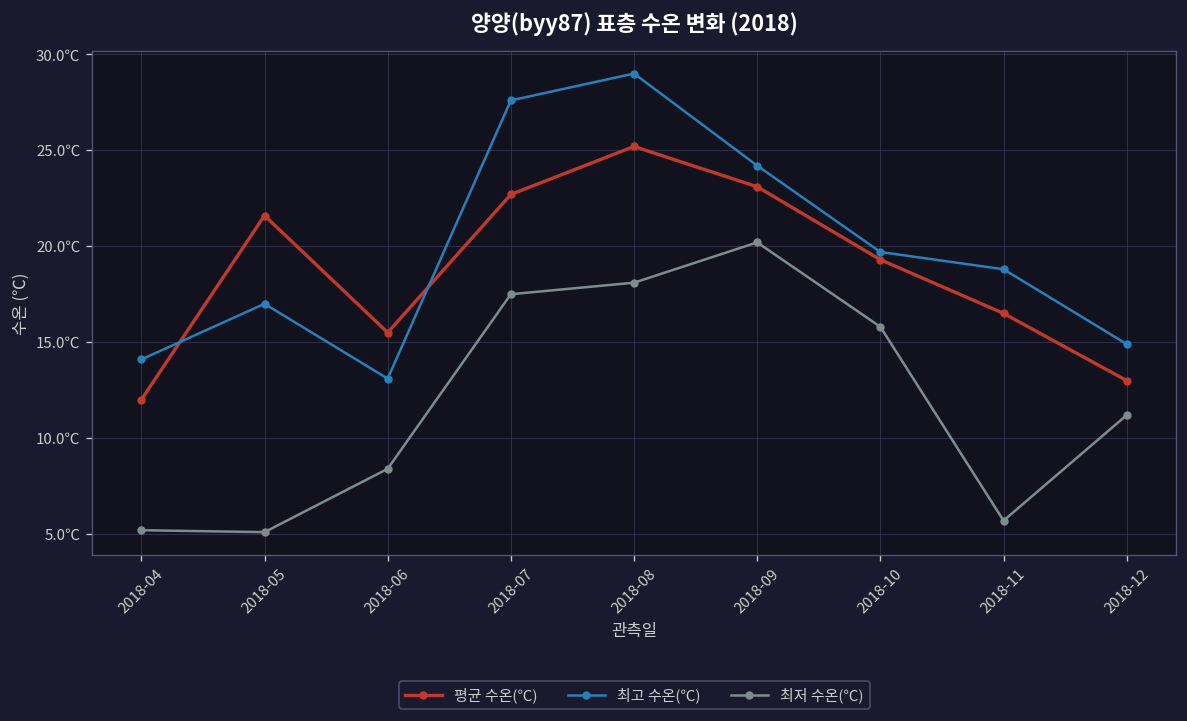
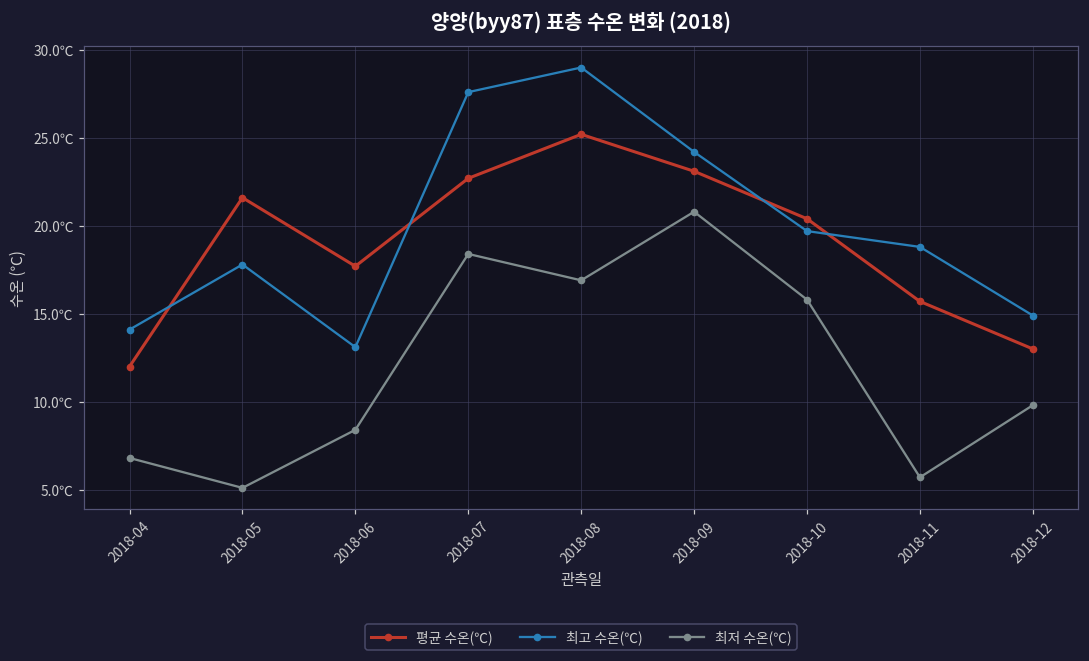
최저 수온(℃), 2018-04: 5.2℃ -> 6.8℃
최고 수온(℃), 2018-05: 17.0℃ -> 17.8℃
평균 수온(℃), 2018-06: 15.5℃ -> 17.7℃
최저 수온(℃), 2018-07: 17.5℃ -> 18.4℃
최저 수온(℃), 2018-08: 18.1℃ -> 16.9℃
최저 수온(℃), 2018-09: 20.2℃ -> 20.8℃
평균 수온(℃), 2018-10: 19.3℃ -> 20.4℃
평균 수온(℃), 2018-11: 16.5℃ -> 15.7℃
최저 수온(℃), 2018-12: 11.2℃ -> 9.8℃
